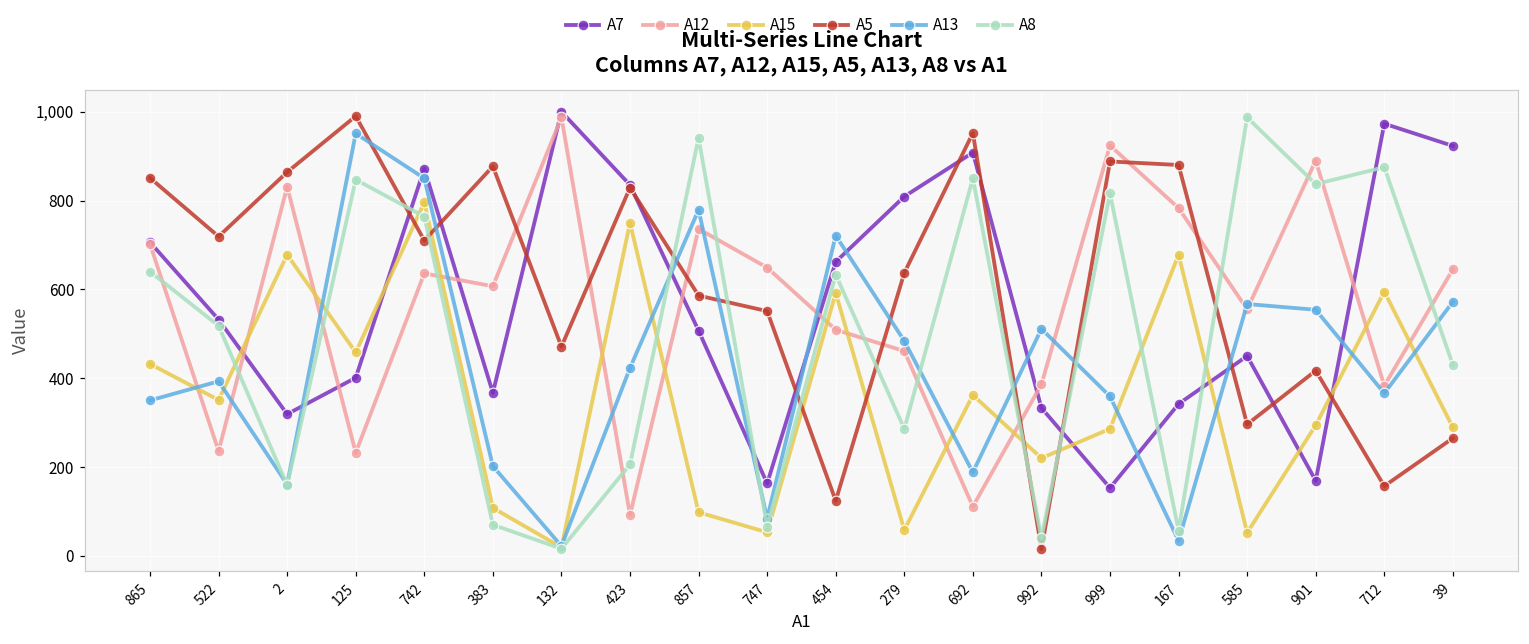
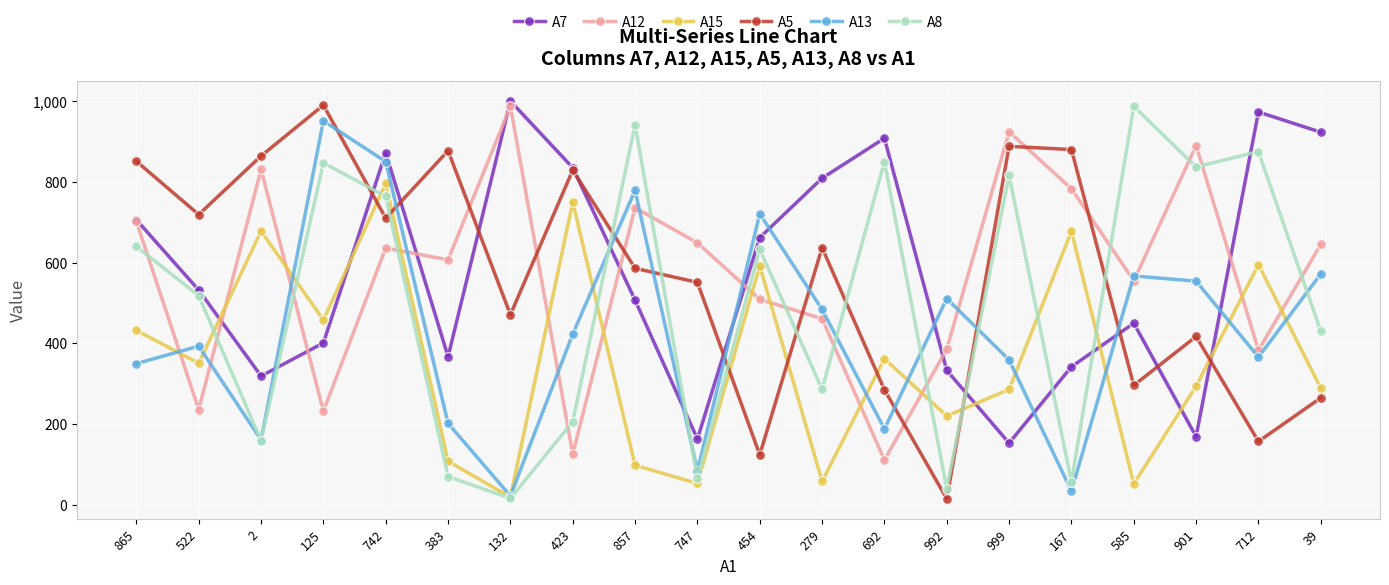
A12, 423: 90 -> 130
A5, 692: 950 -> 290
